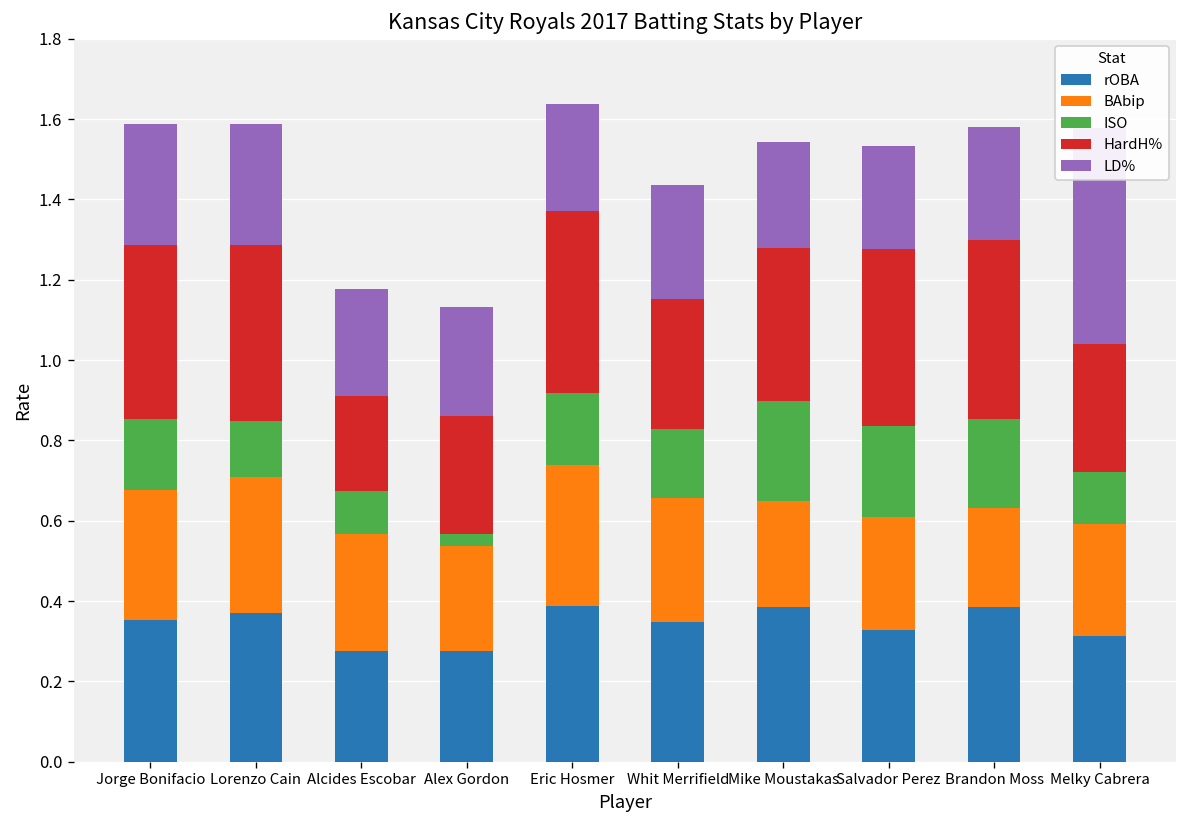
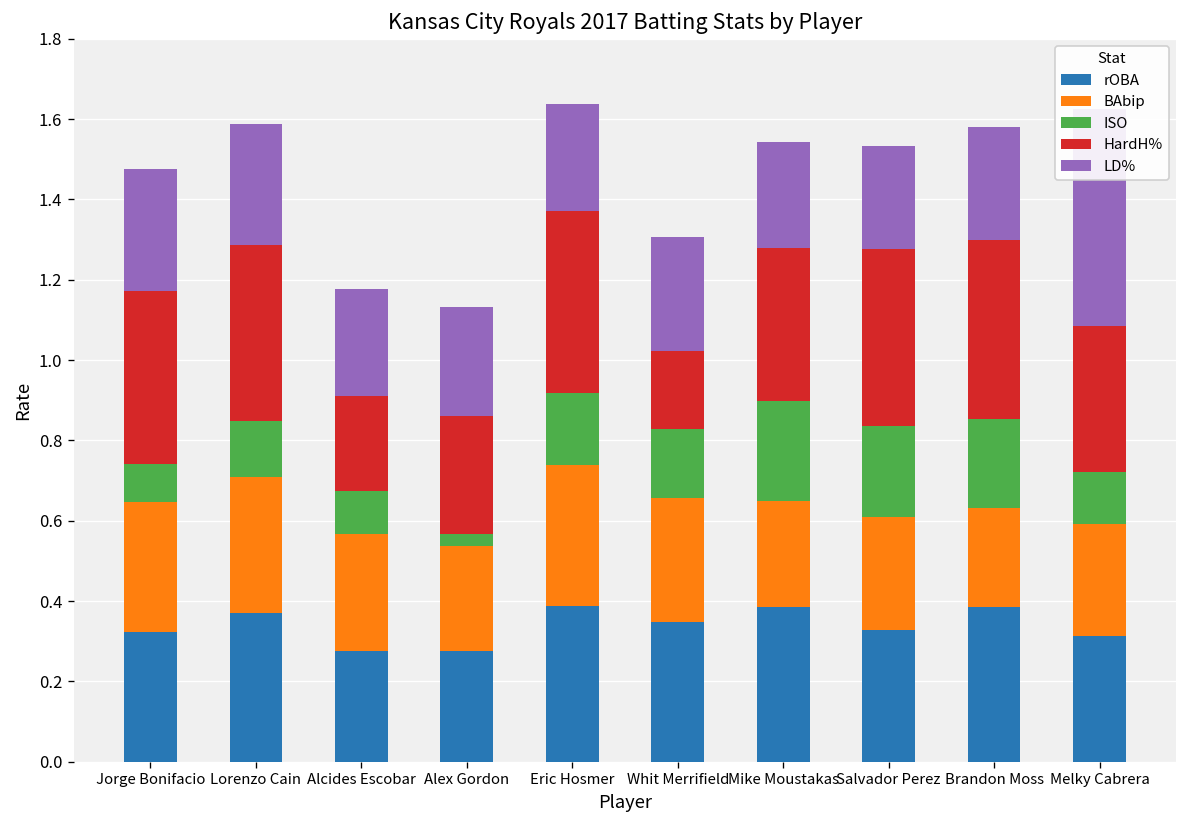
rOBA, Jorge Bonifacio: 0.35 -> 0.32
ISO, Jorge Bonifacio: 0.18 -> 0.09
HardH%, Whit Merrifield: 0.32 -> 0.19
HardH%, Melky Cabrera: 0.32 -> 0.36
